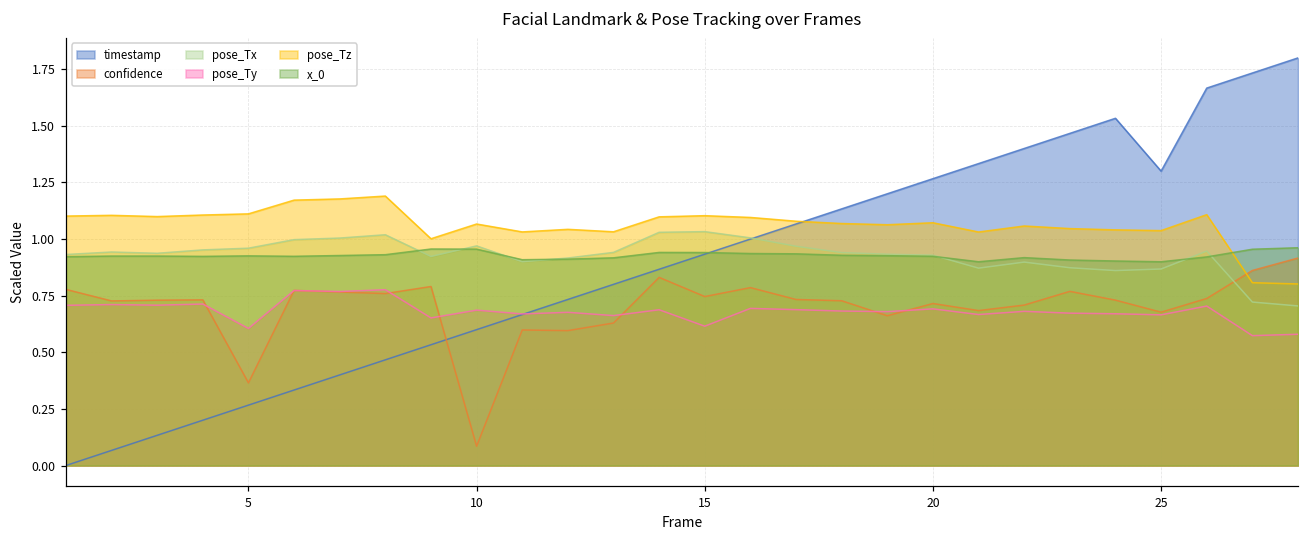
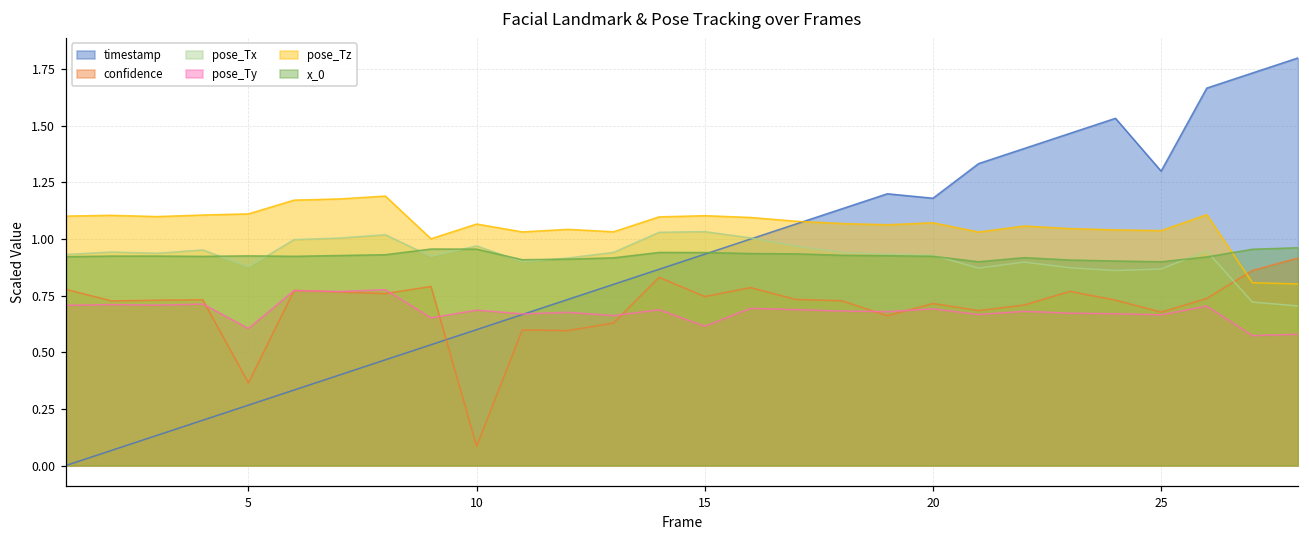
pose_Tx, 5: 0.96 -> 0.88
timestamp, 20: 1.27 -> 1.18
